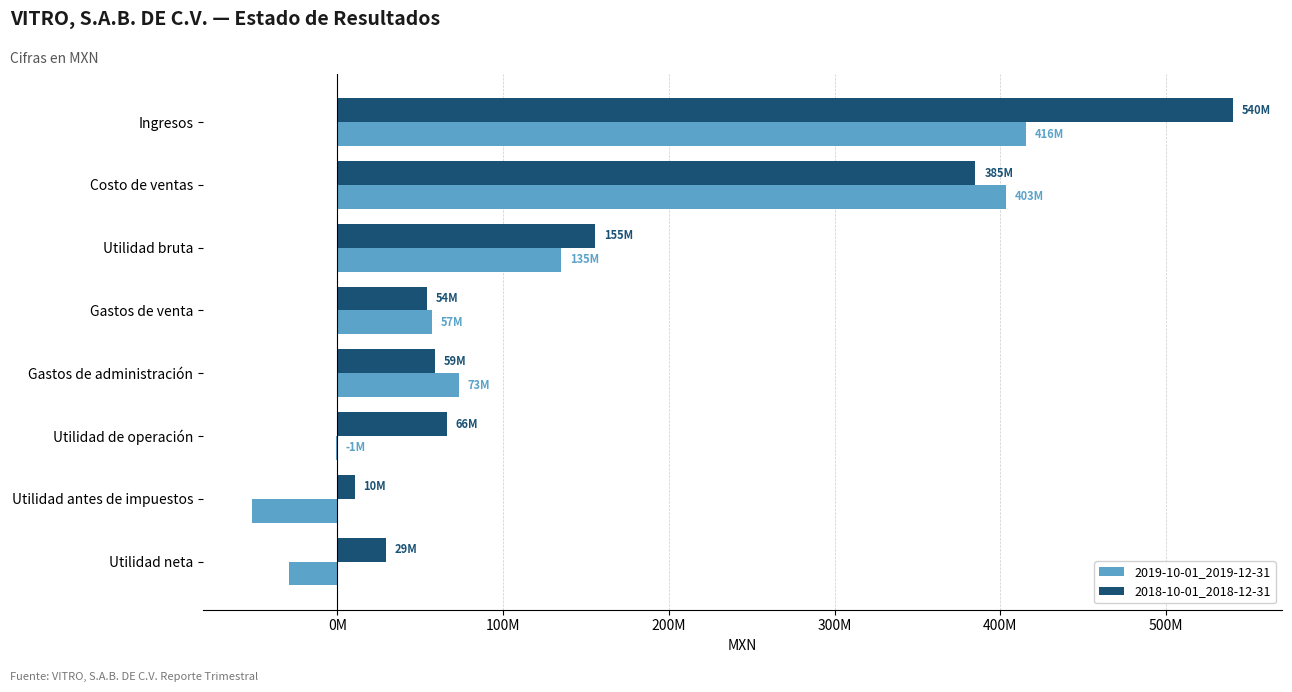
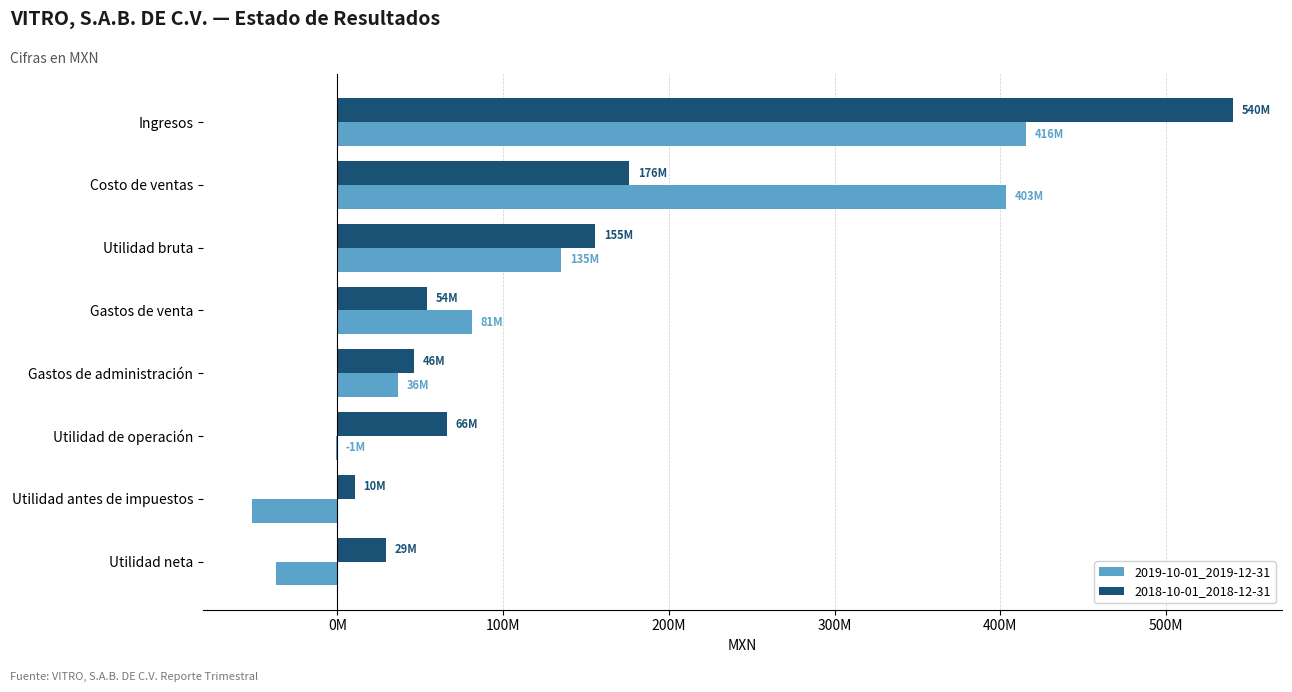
2018-10-01_2018-12-31, Costo de ventas: 385M -> 176M
2019-10-01_2019-12-31, Gastos de venta: 57M -> 81M
2018-10-01_2018-12-31, Gastos de administración: 59M -> 46M
2019-10-01_2019-12-31, Gastos de administración: 73M -> 36M
2019-10-01_2019-12-31, Utilidad neta: -29000000 -> -37000000
